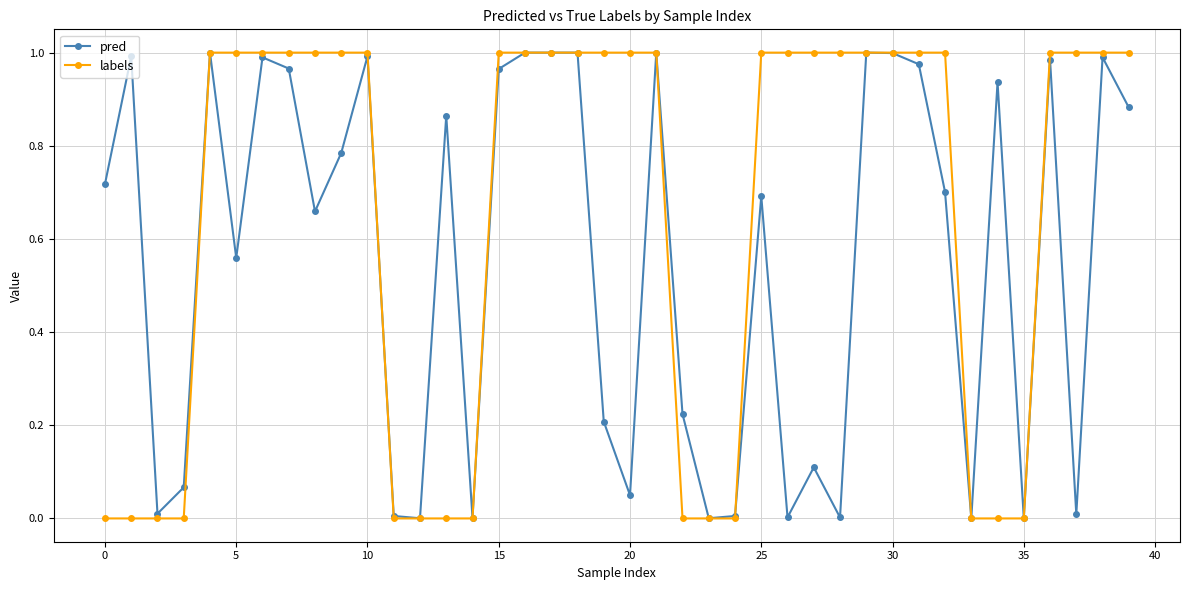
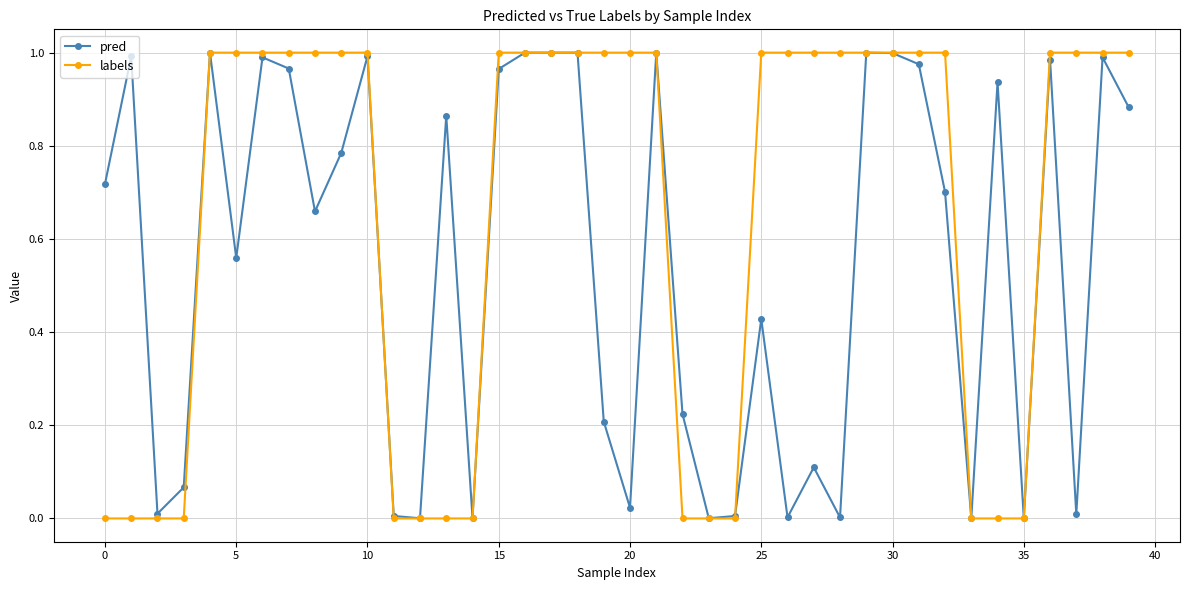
pred, 20: 0.05 -> 0.02
pred, 25: 0.69 -> 0.43
